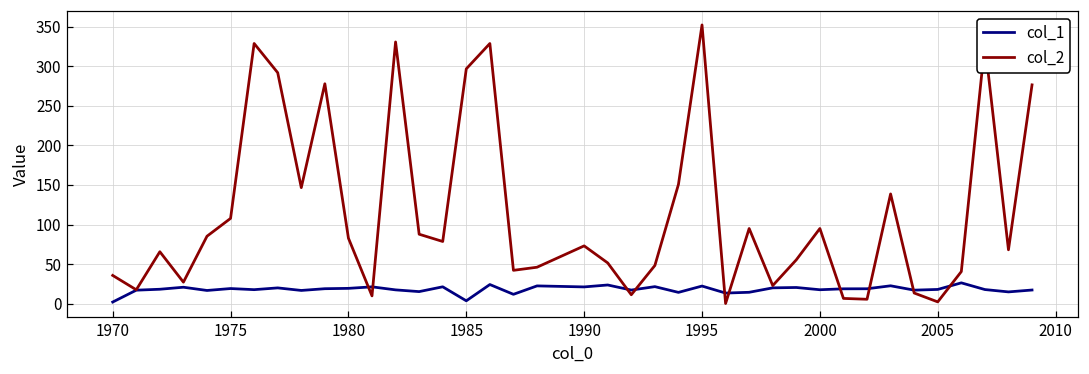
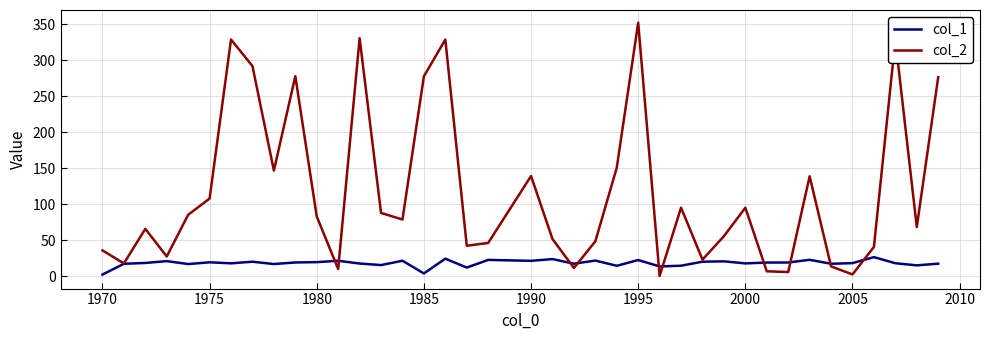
col_2, 1985: 300 -> 280
col_2, 1990: 70 -> 140
